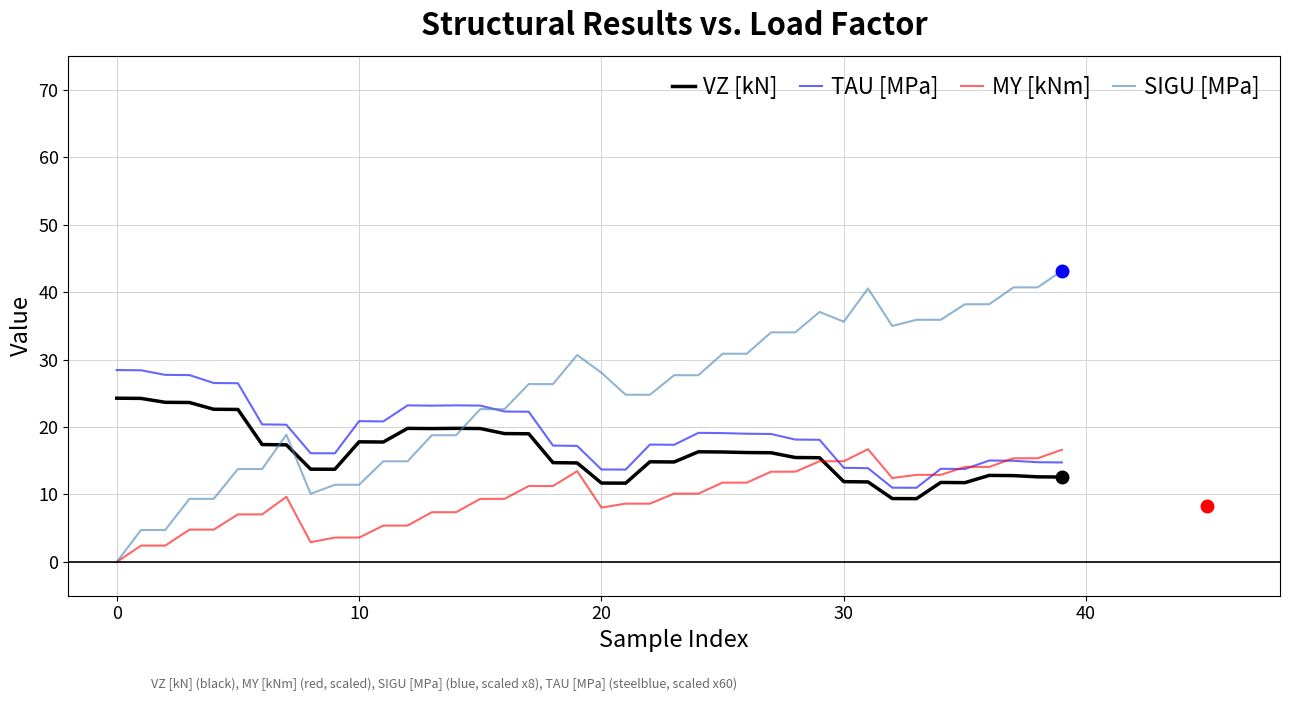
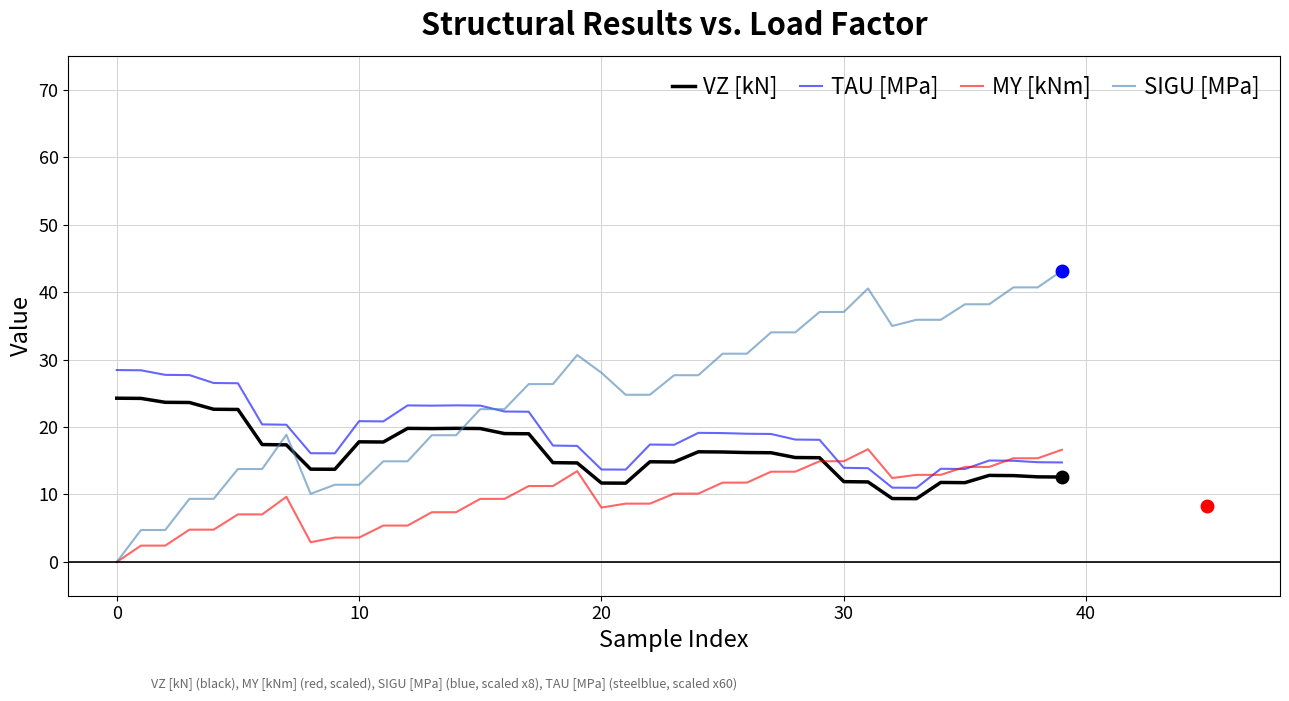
SIGU [MPa], 30: 36 -> 37
